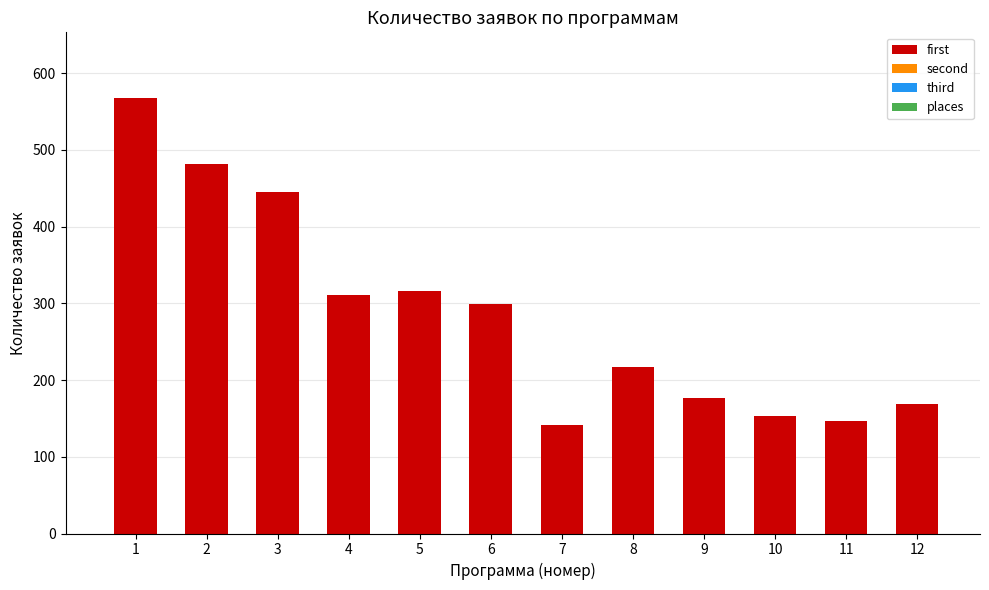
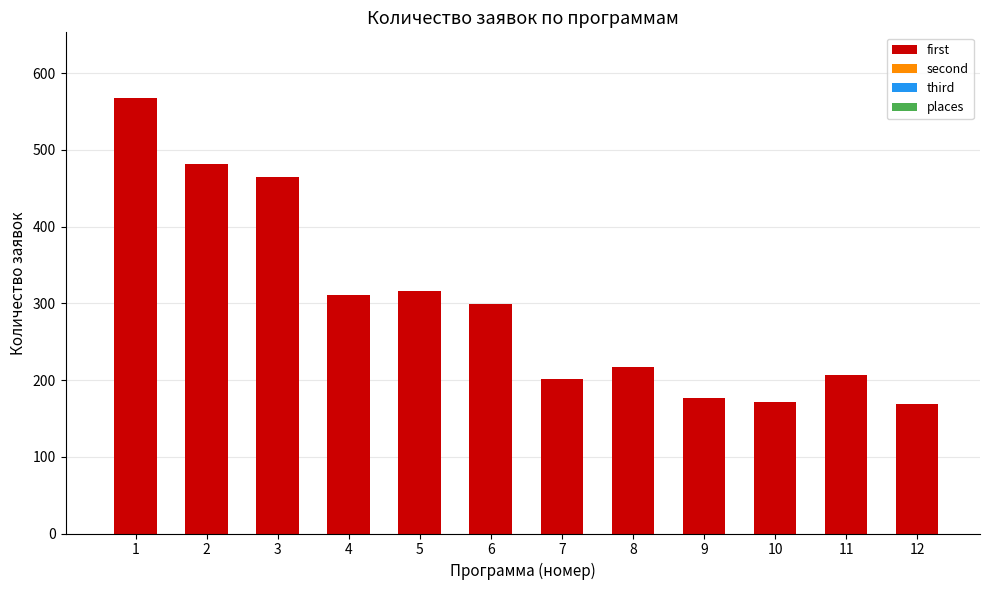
first, 3: 450 -> 470
first, 7: 140 -> 200
first, 10: 150 -> 170
first, 11: 150 -> 210
